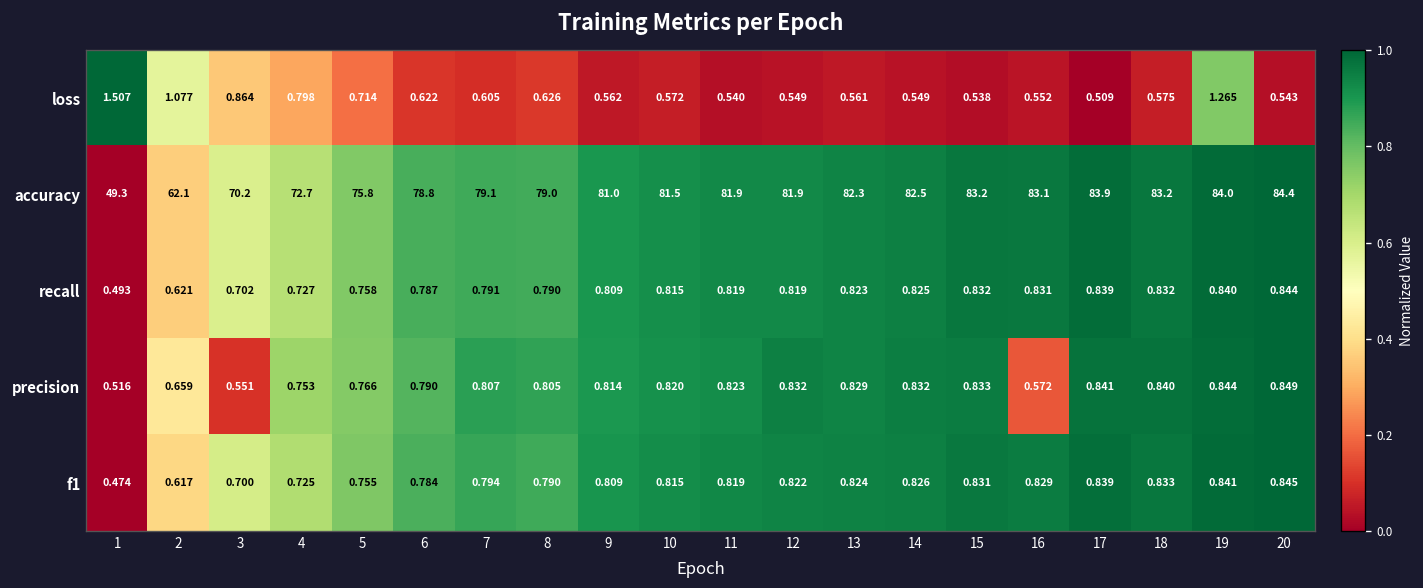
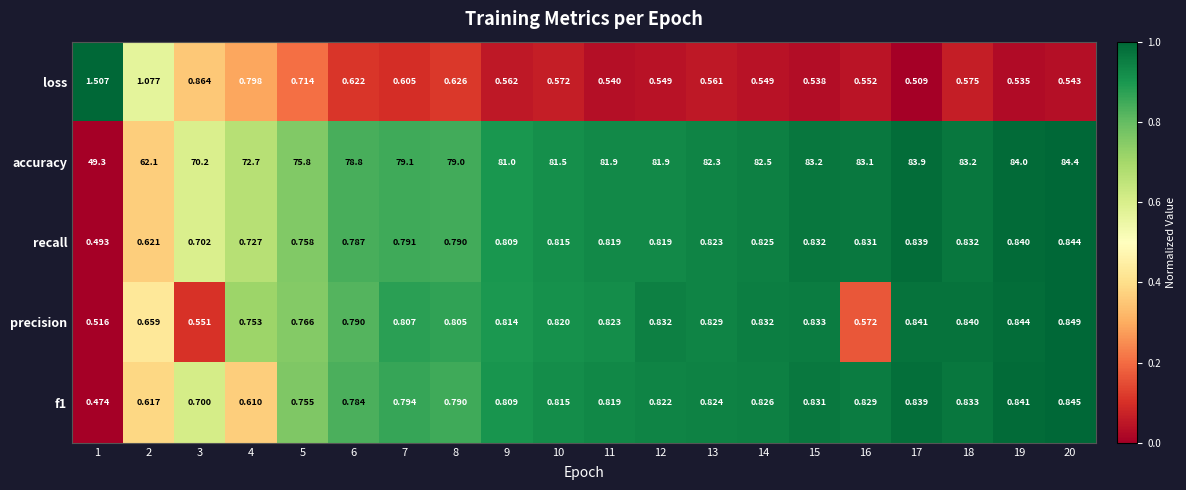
loss, 19: 1.265 -> 0.535
f1, 4: 0.725 -> 0.610
